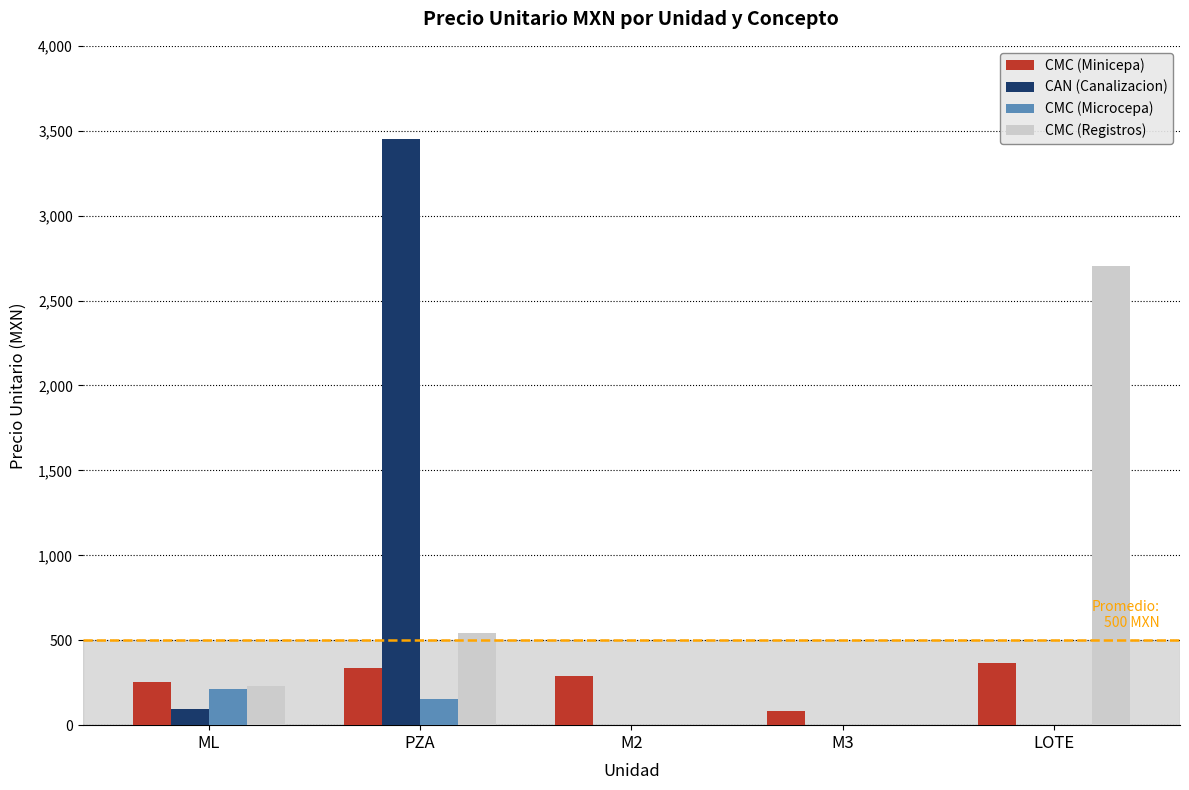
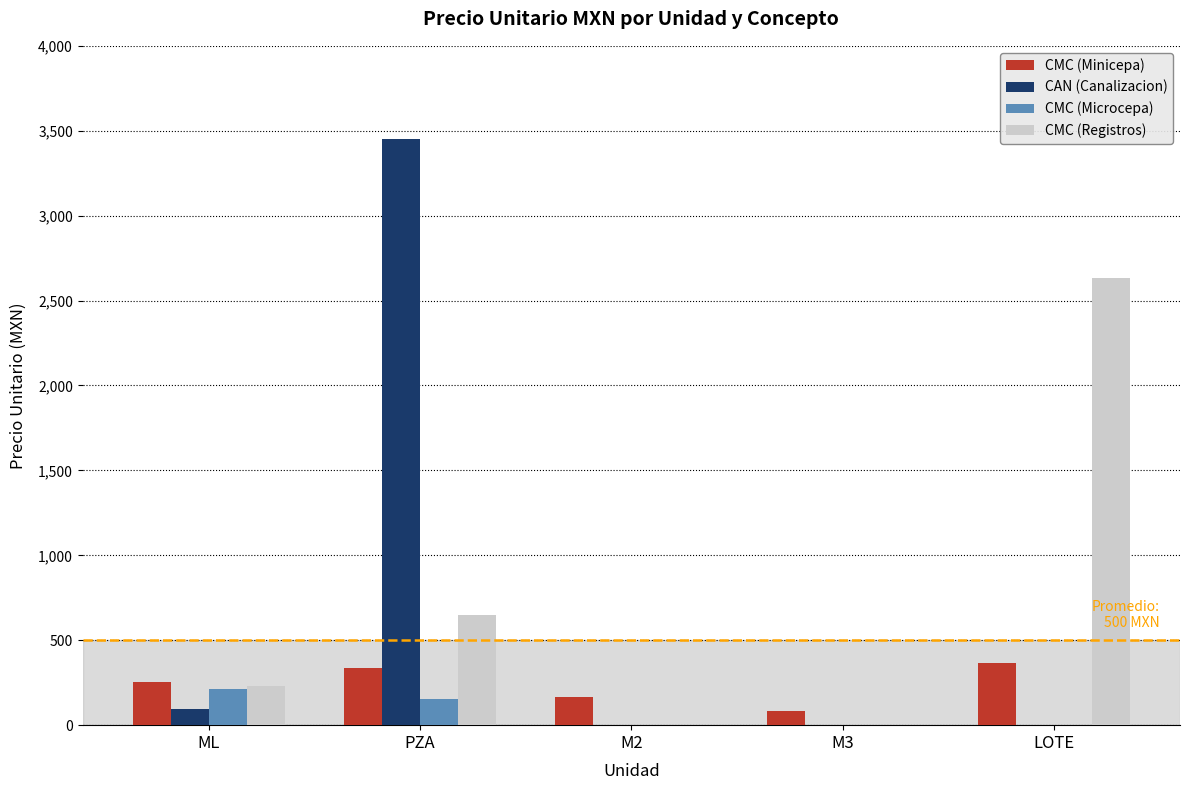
CMC (Registros), PZA: 540 -> 650
CMC (Minicepa), M2: 290 -> 170
CMC (Registros), LOTE: 2,700 -> 2,630
